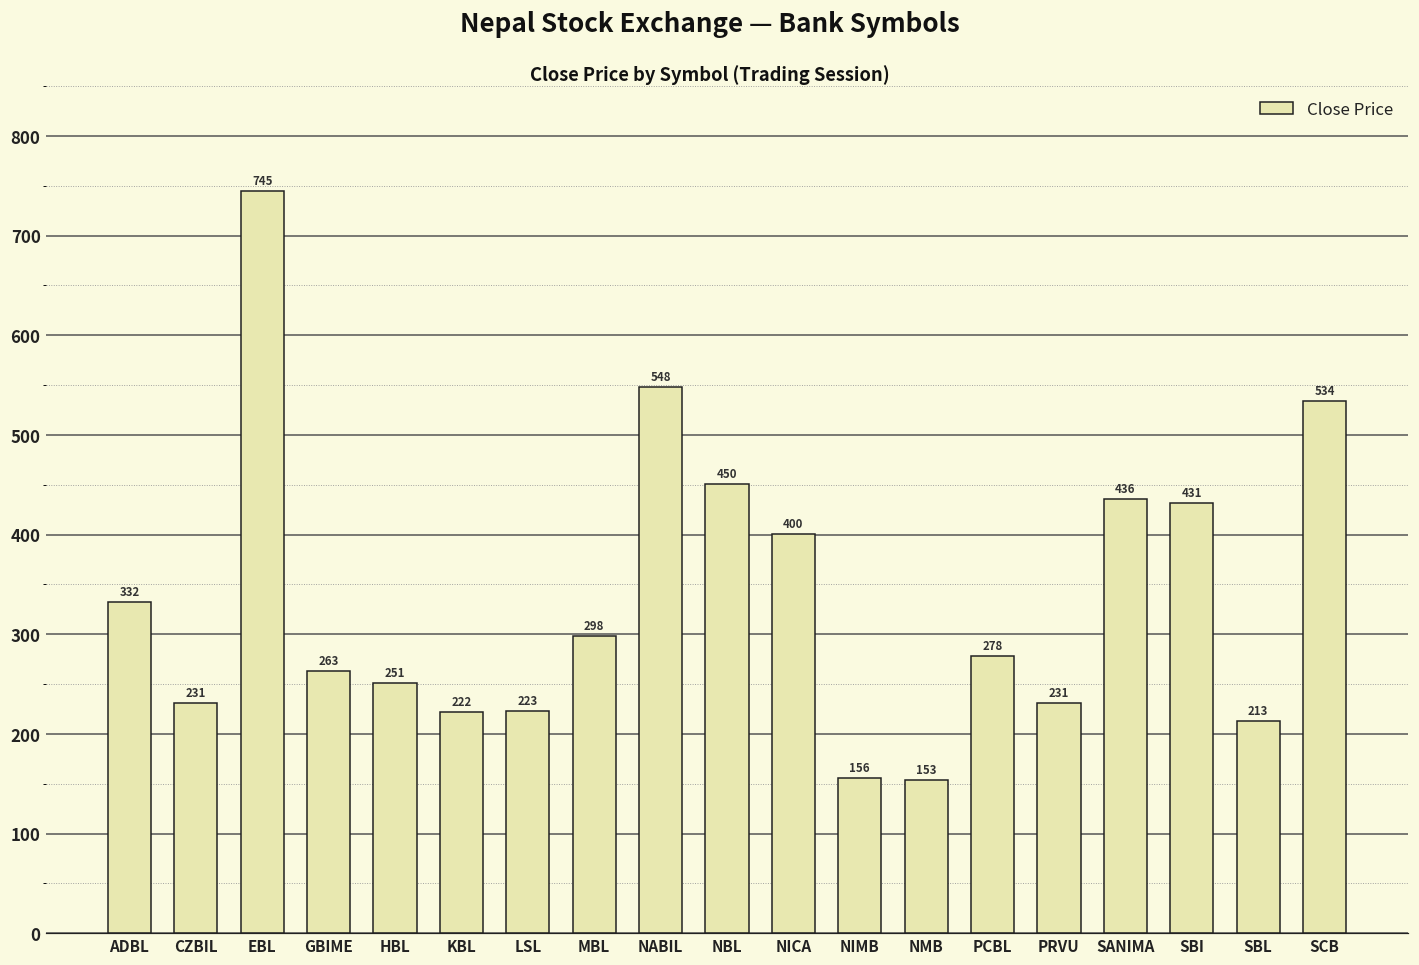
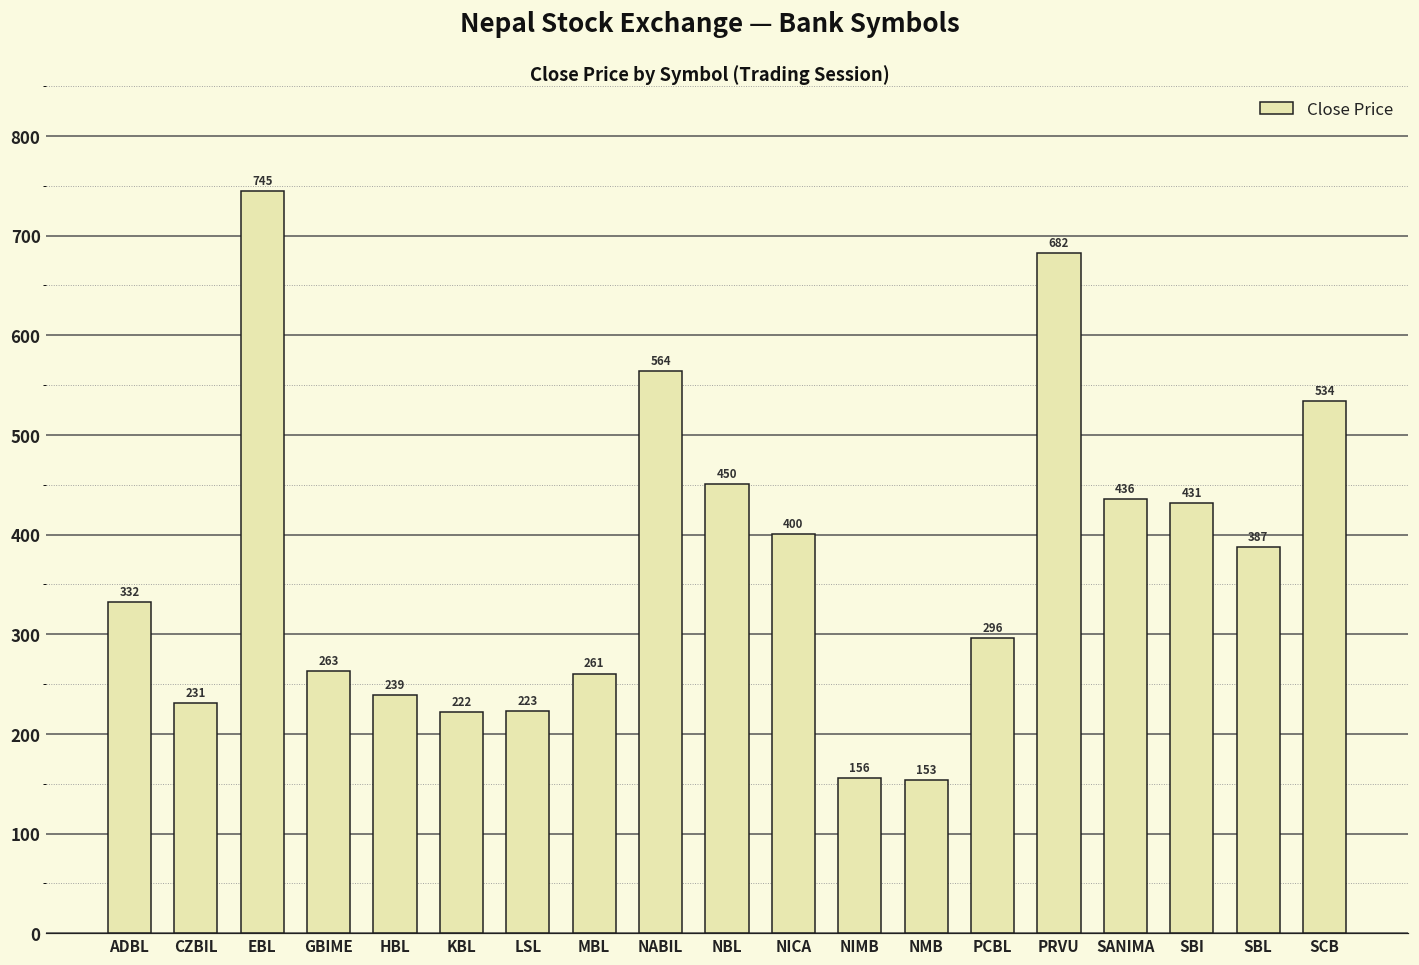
HBL: 251 -> 239
MBL: 298 -> 261
NABIL: 548 -> 564
PCBL: 278 -> 296
PRVU: 231 -> 682
SBL: 213 -> 387
